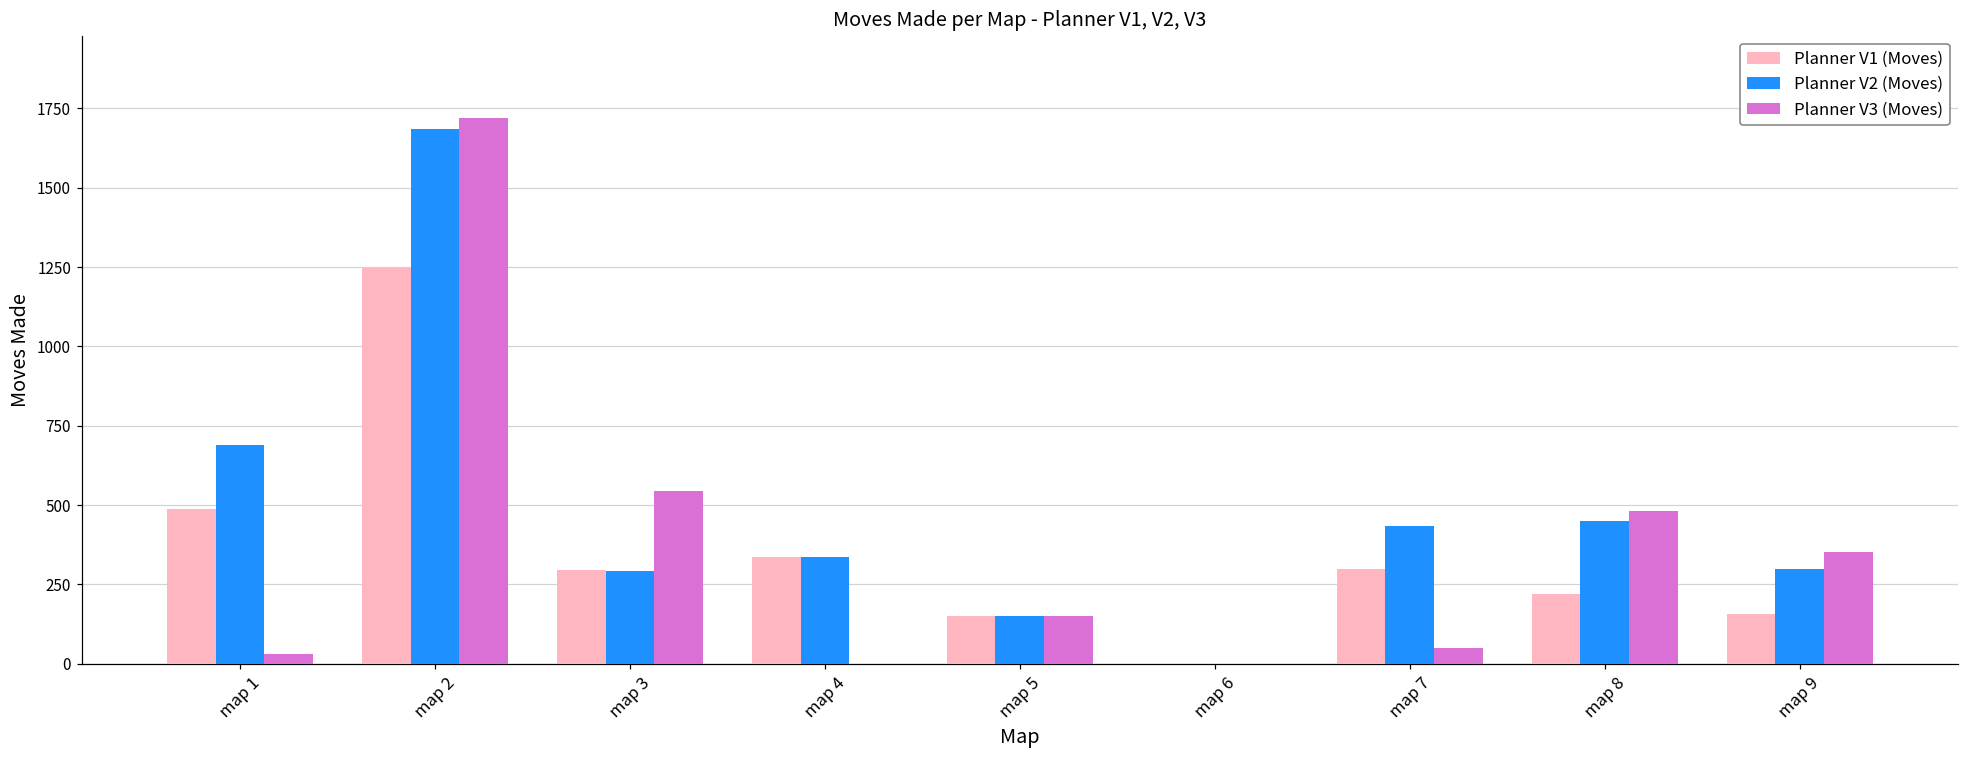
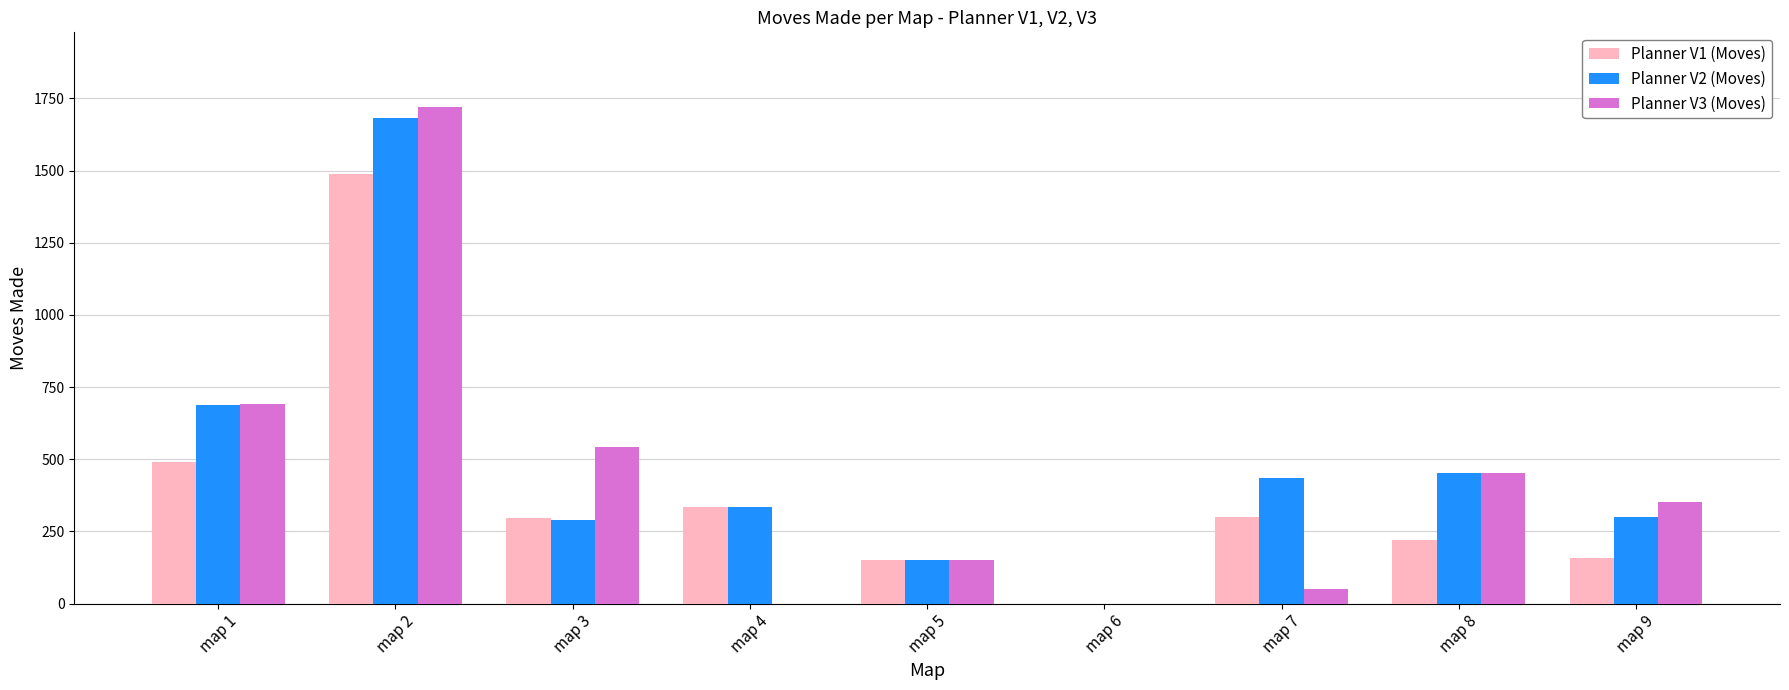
Planner V3 (Moves), map 1: 30 -> 690
Planner V1 (Moves), map 2: 1250 -> 1490
Planner V3 (Moves), map 8: 480 -> 450
